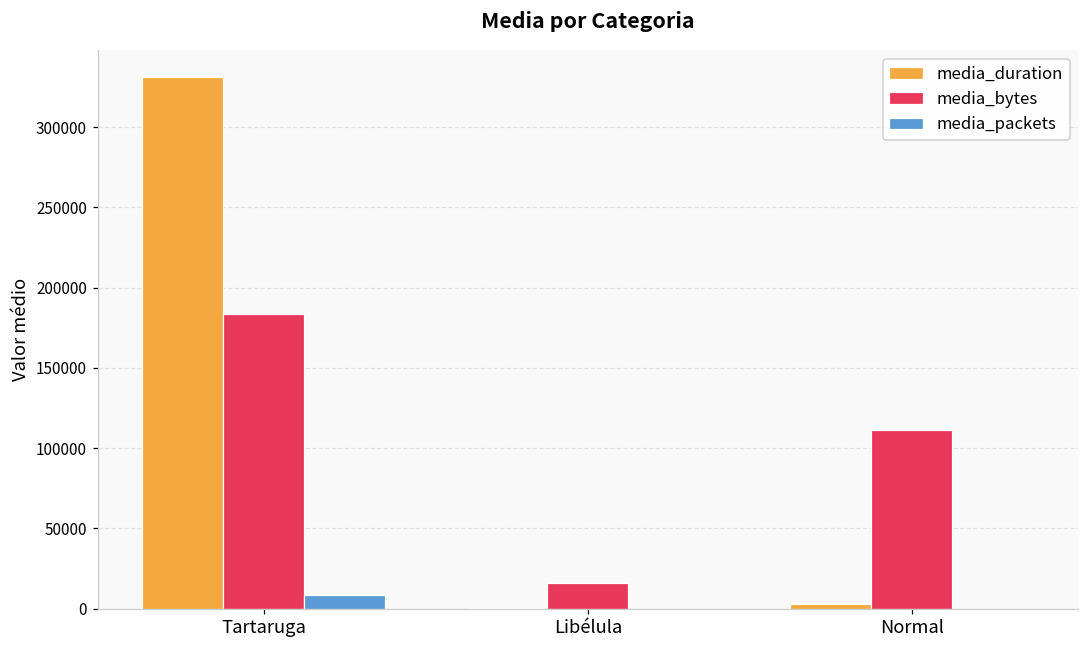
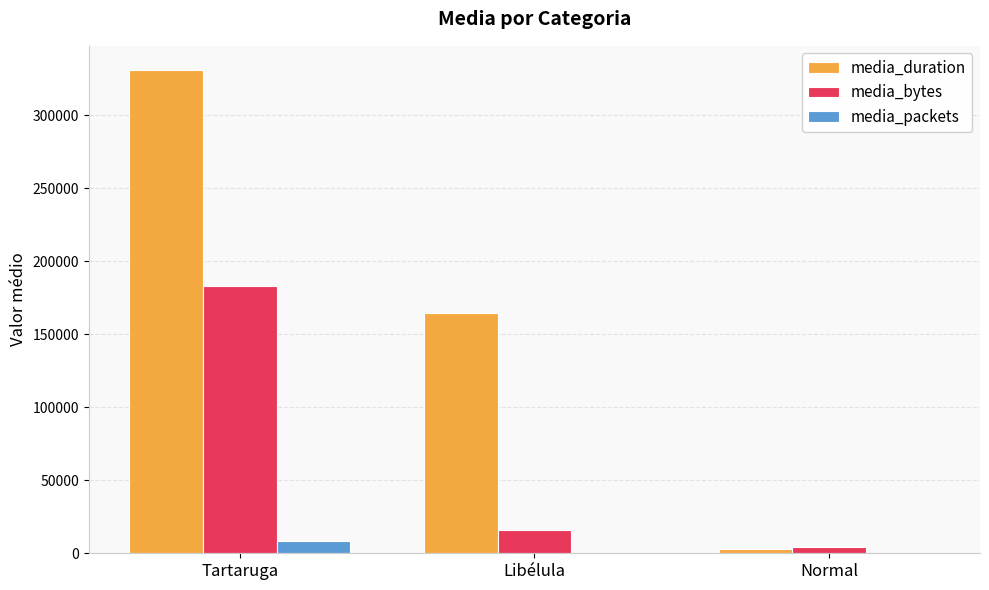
media_duration, Libélula: 0 -> 165000
media_bytes, Normal: 111000 -> 4000
